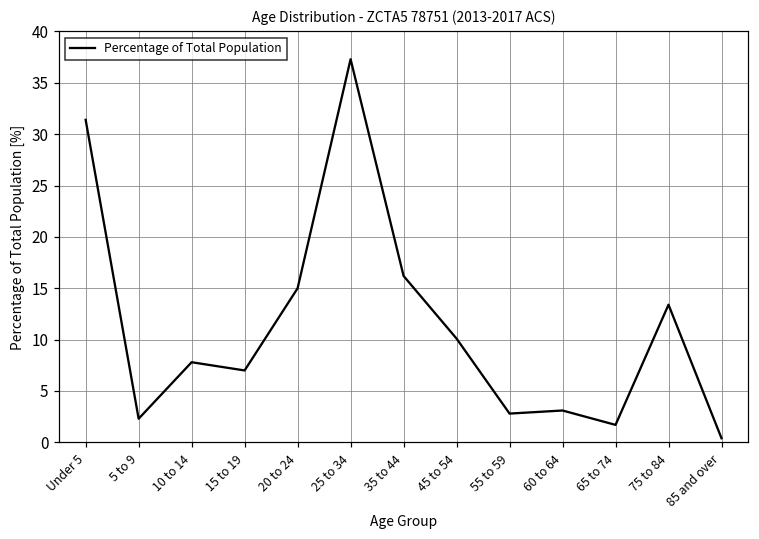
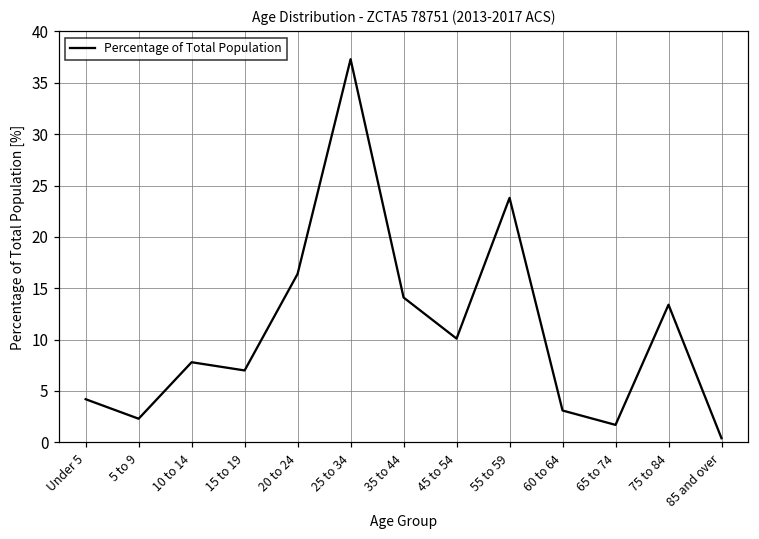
Under 5: 31 -> 4
20 to 24: 15 -> 16
35 to 44: 16 -> 14
55 to 59: 3 -> 24
